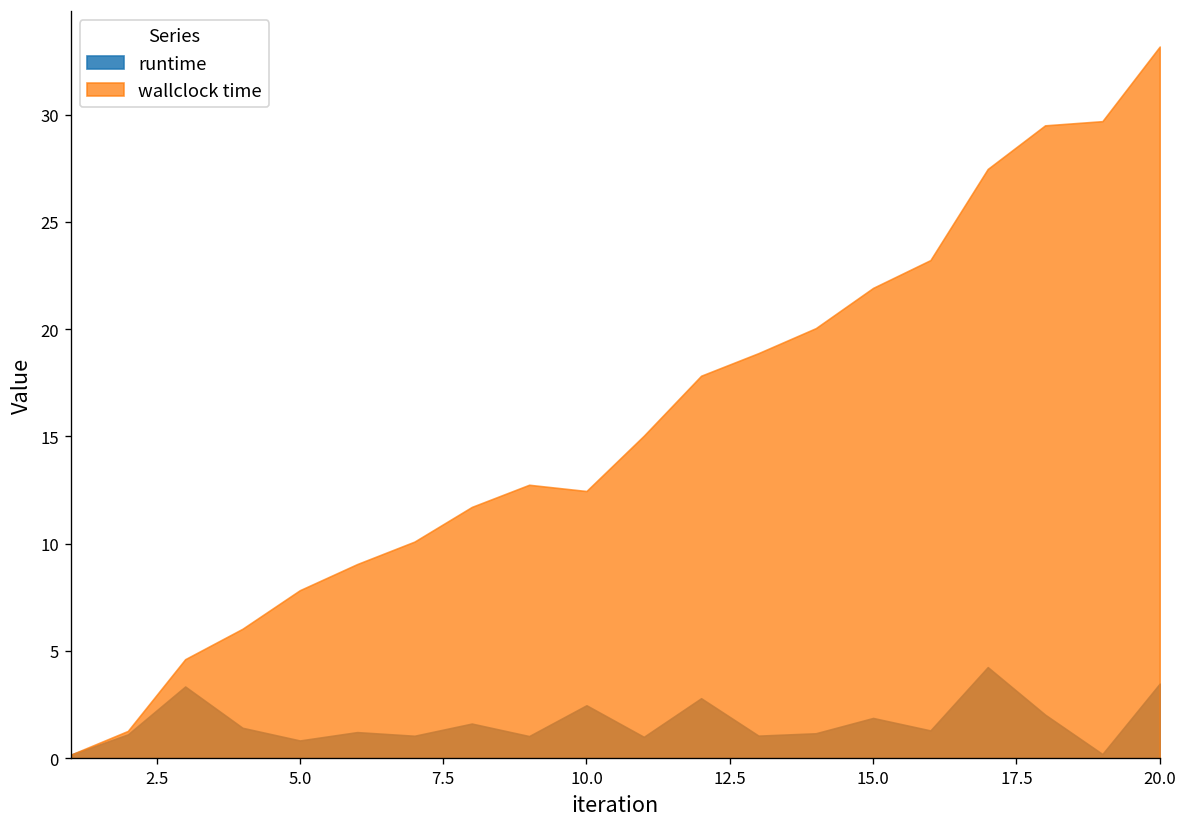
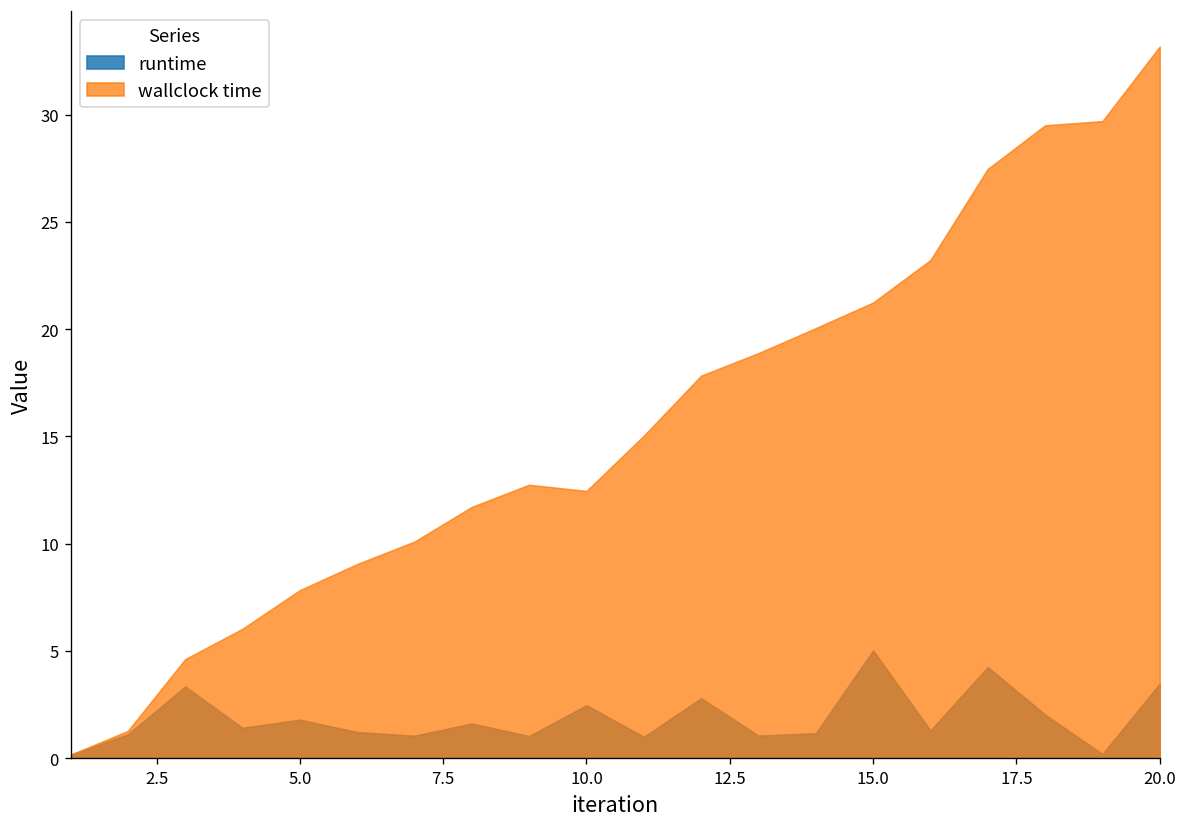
runtime, 5.0: 0.8 -> 1.8
runtime, 15.0: 1.9 -> 5.0
wallclock time, 15.0: 21.9 -> 21.2
